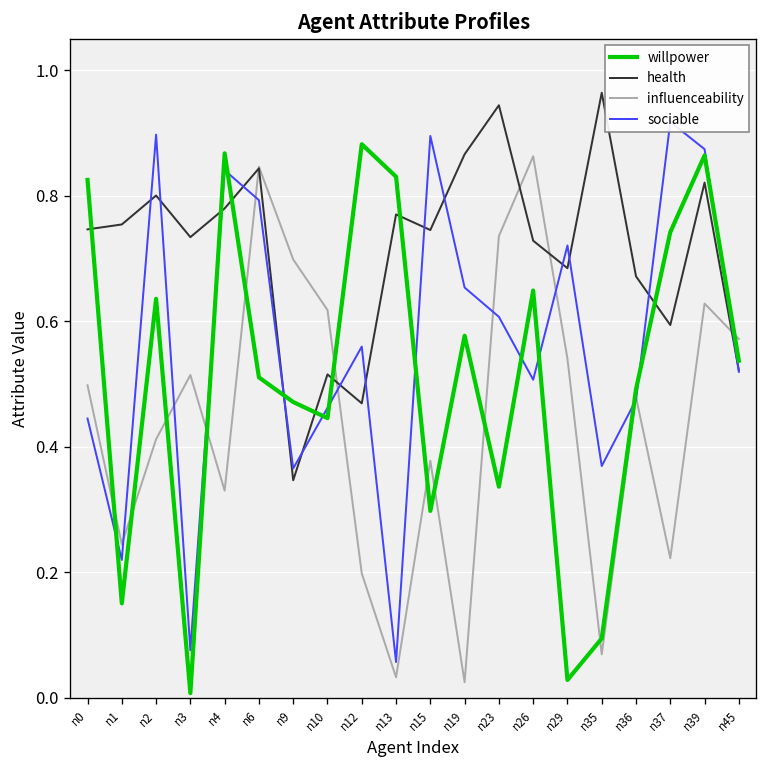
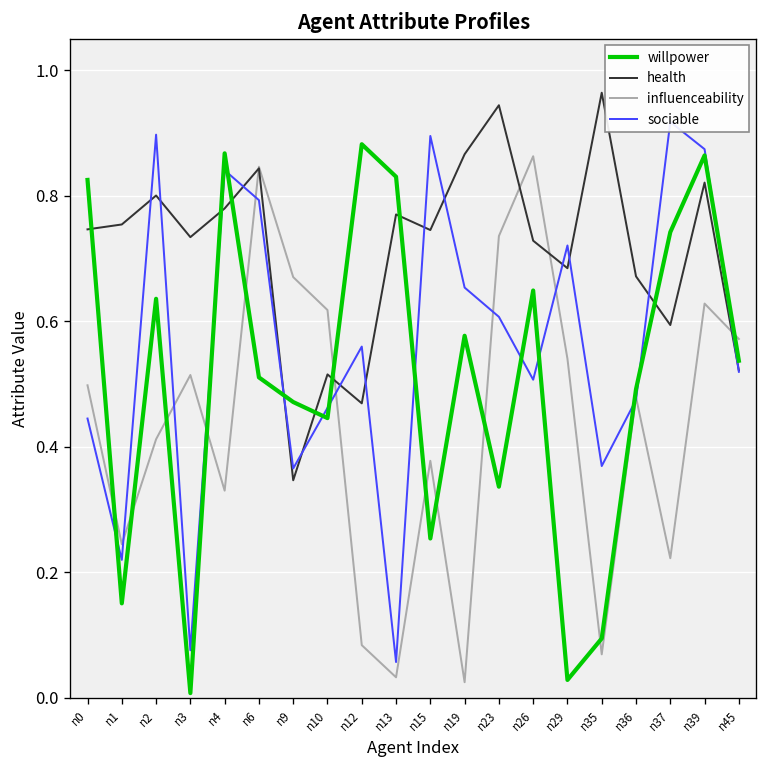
influenceability, n9: 0.70 -> 0.67
influenceability, n12: 0.20 -> 0.08
willpower, n15: 0.30 -> 0.25
